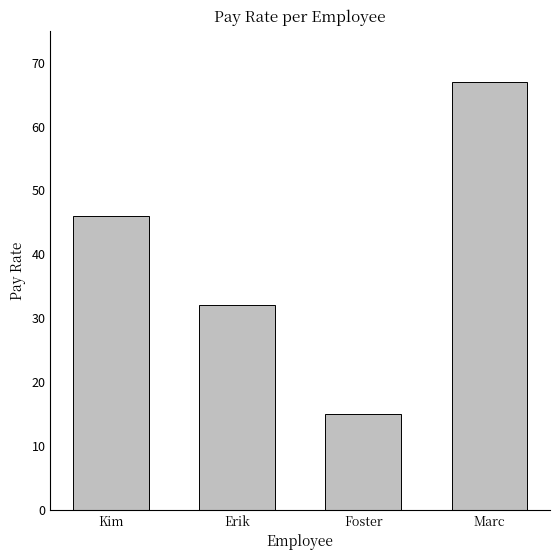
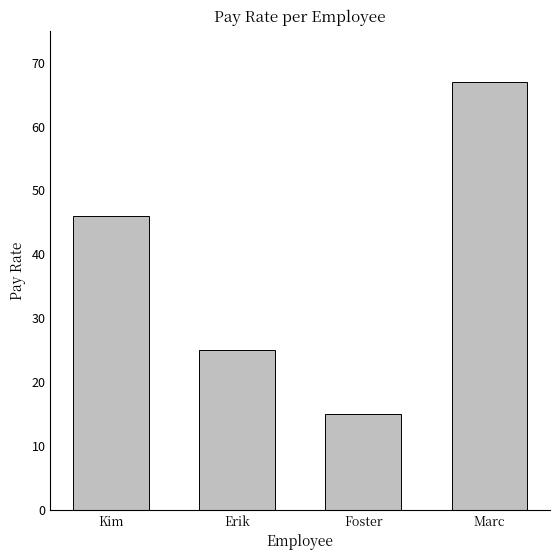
Erik: 32 -> 25
